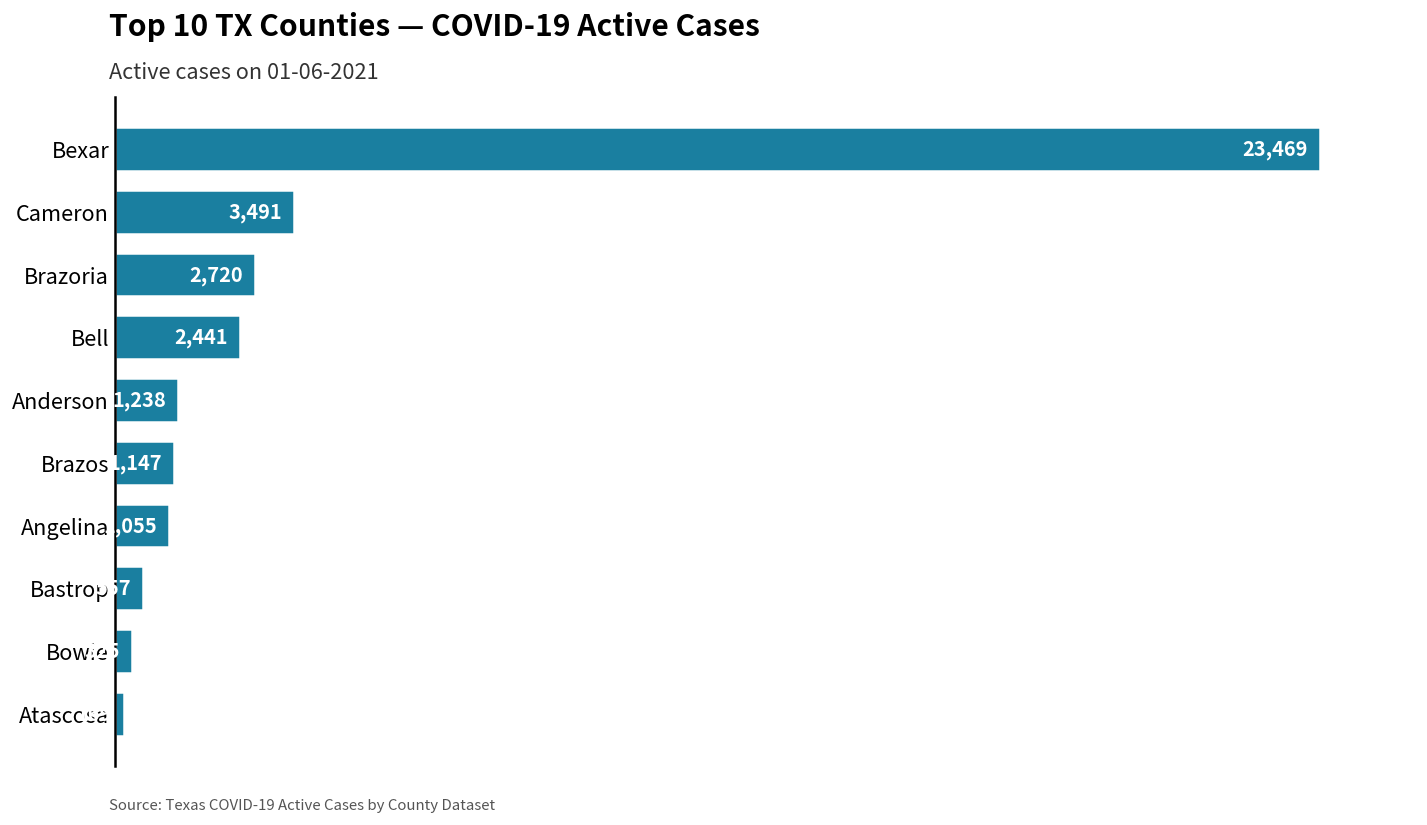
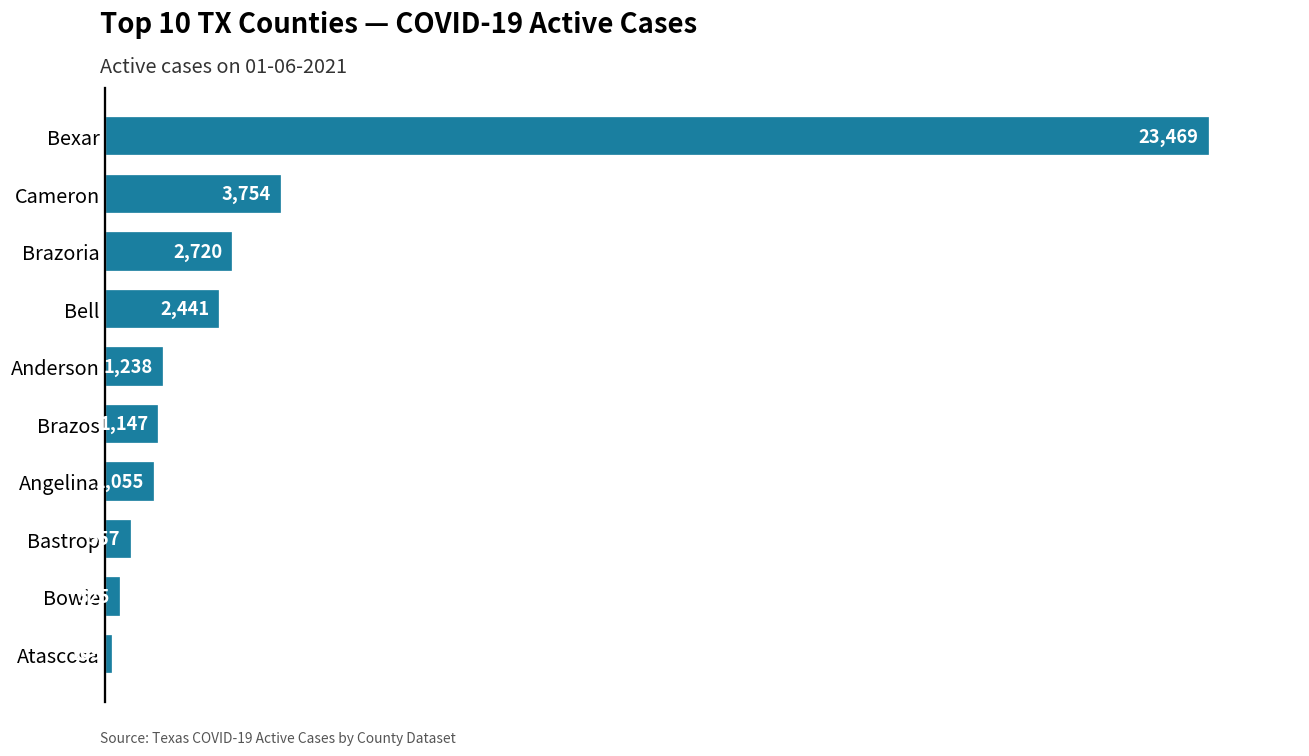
Cameron: 3,491 -> 3,754
